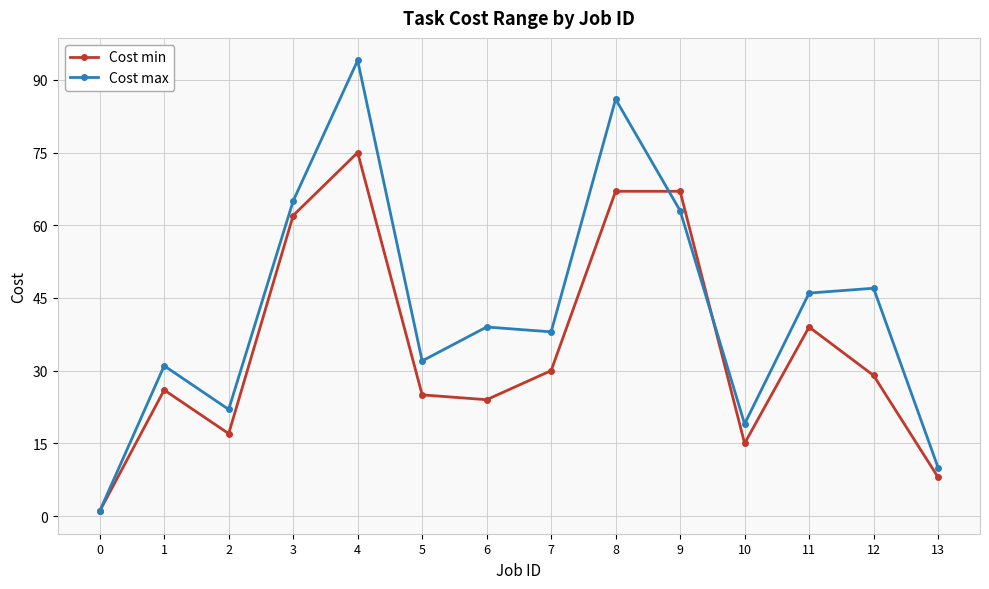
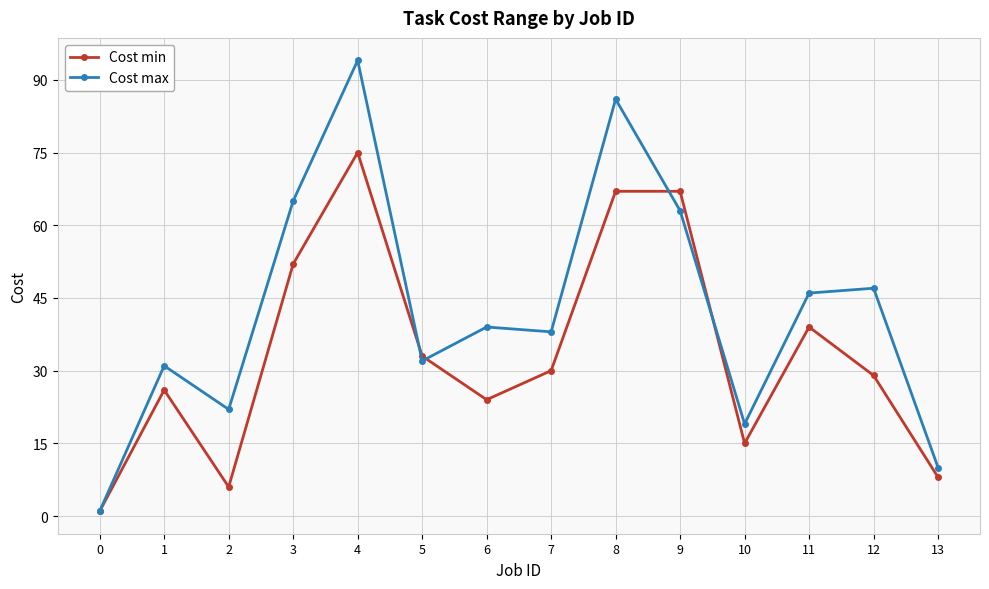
Cost min, 2: 17 -> 6
Cost min, 3: 62 -> 52
Cost min, 5: 25 -> 33
